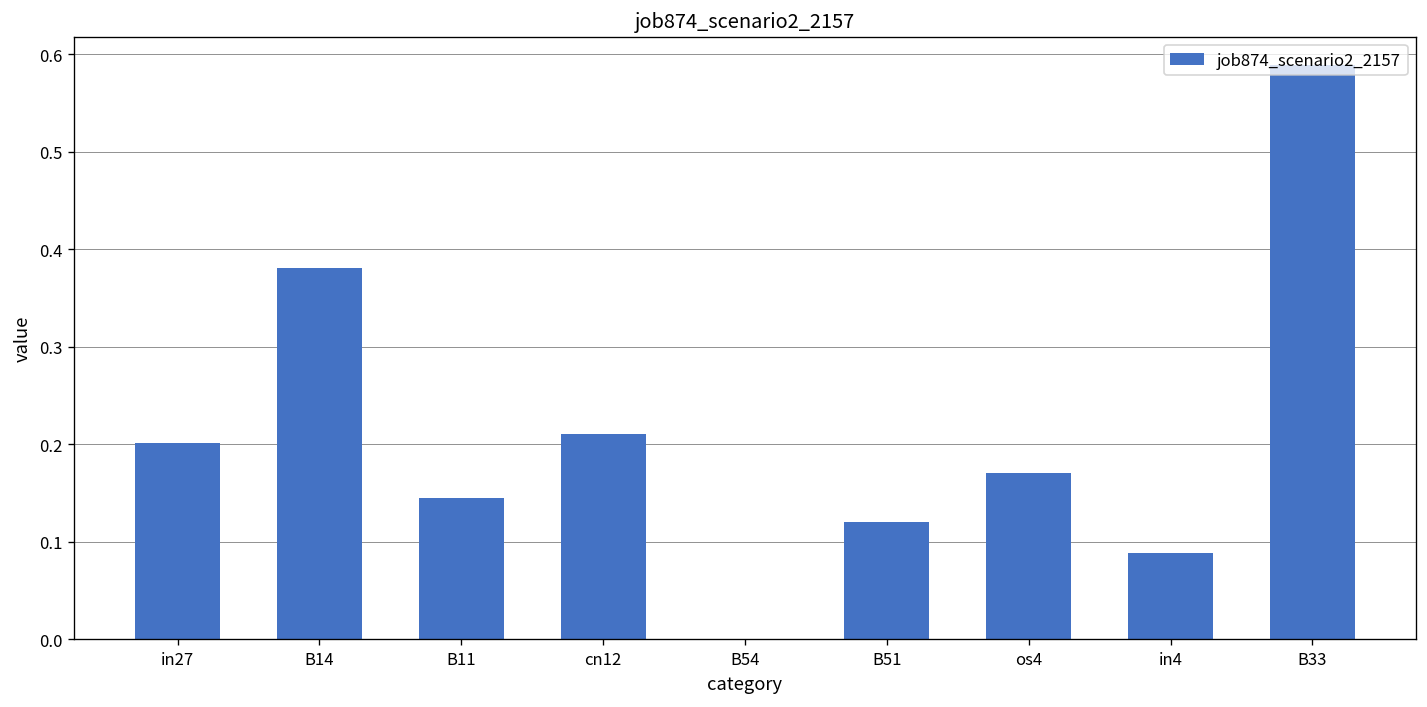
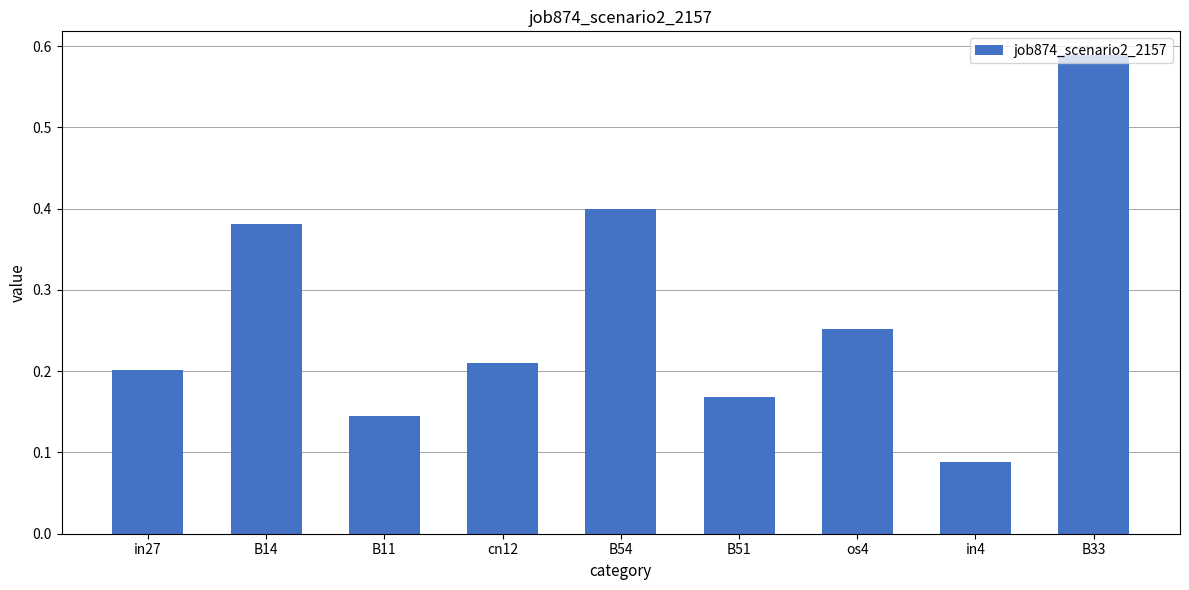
B54: 0.0 -> 0.4
B51: 0.12 -> 0.17
os4: 0.17 -> 0.25
